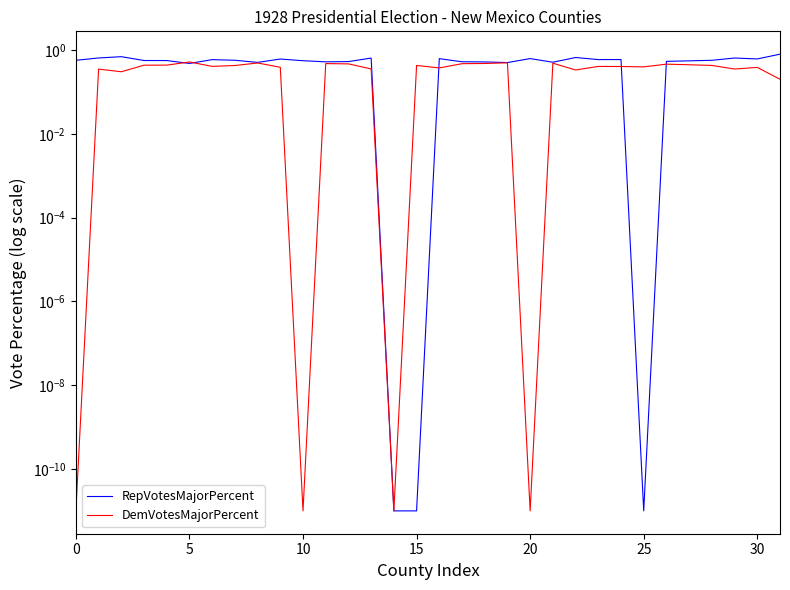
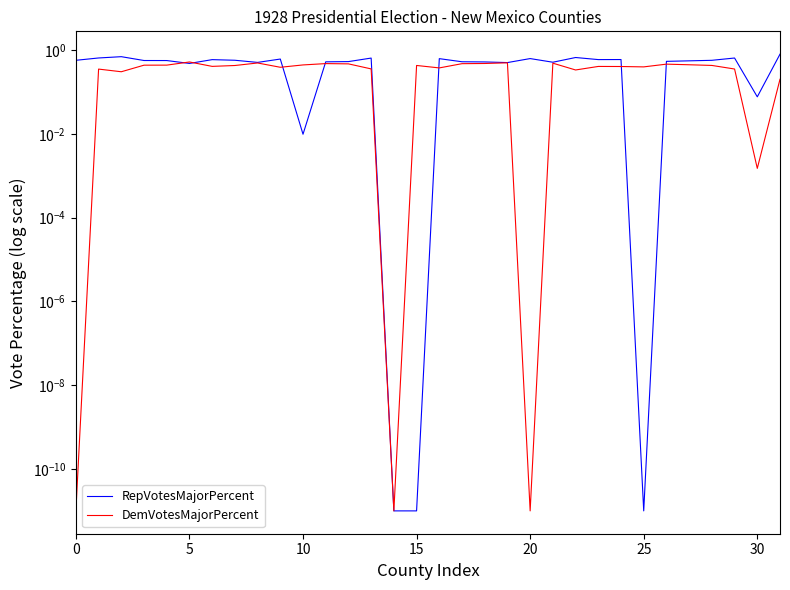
RepVotesMajorPercent, 10: 0.6 -> 0.010
DemVotesMajorPercent, 10: 0.000000000010 -> 0.4
RepVotesMajorPercent, 30: 0.6 -> 0.08
DemVotesMajorPercent, 30: 0.4 -> 0.0015
